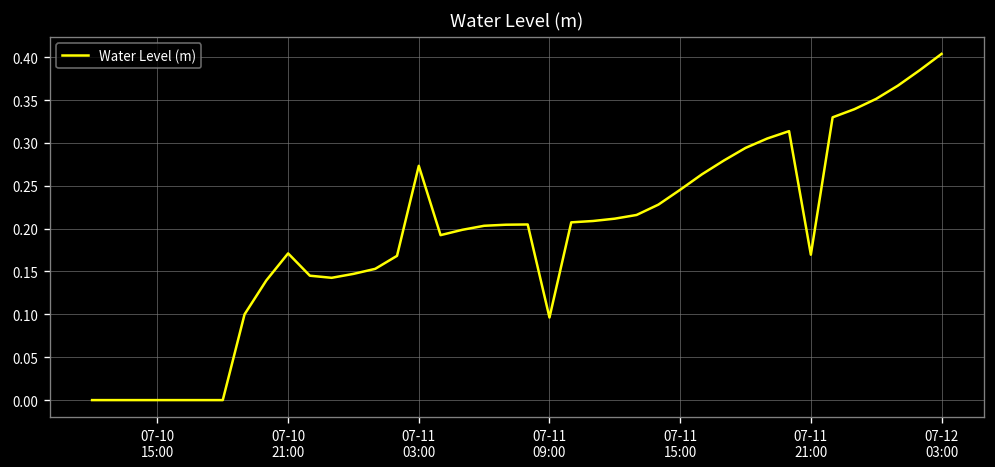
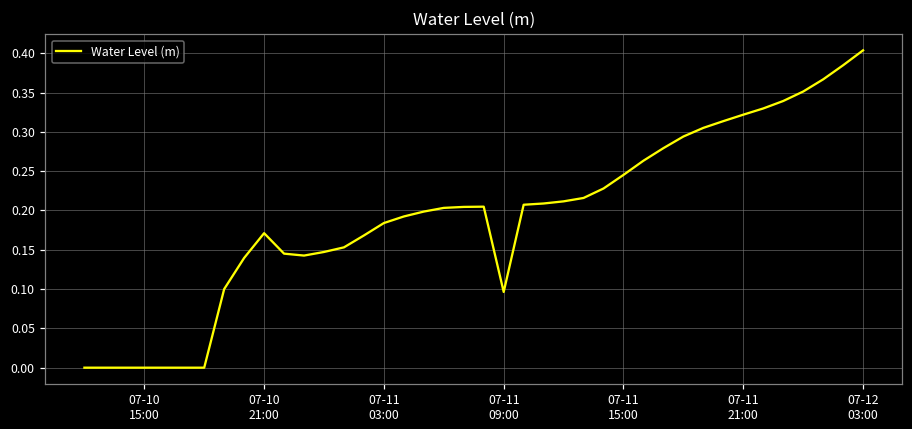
07-11 03:00: 0.27 -> 0.18
07-11 21:00: 0.17 -> 0.32
